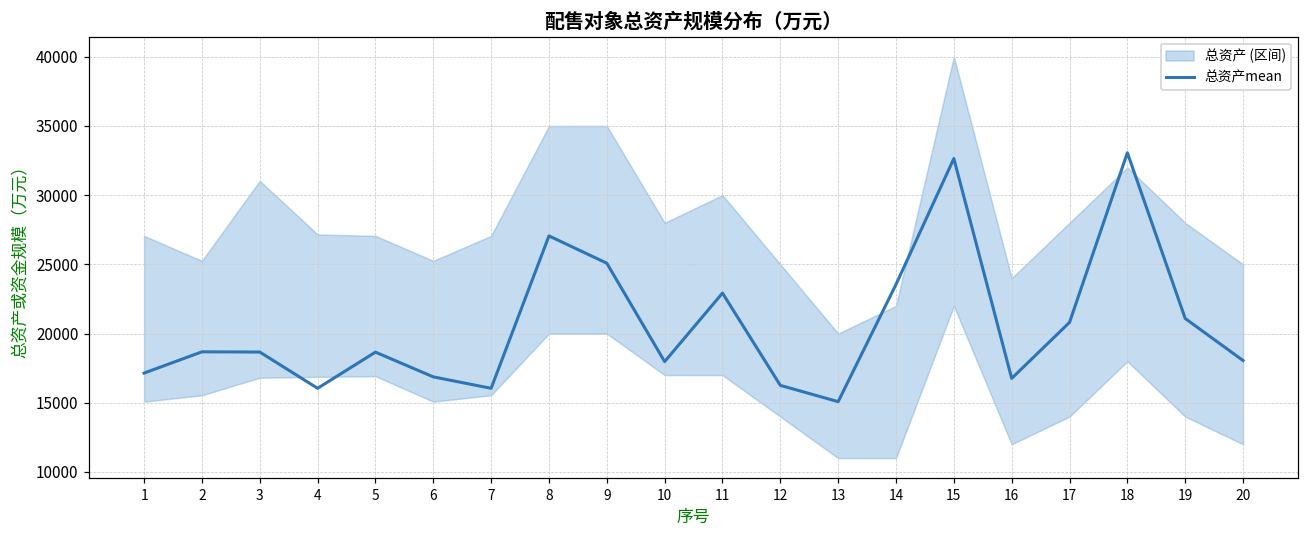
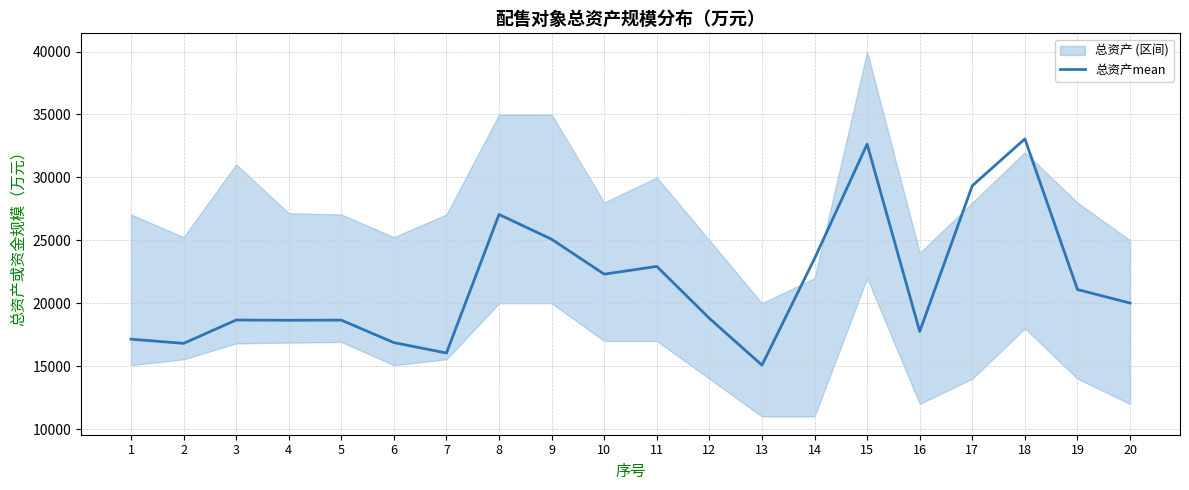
总资产mean, 2: 18700 -> 16800
总资产mean, 4: 16000 -> 18600
总资产mean, 10: 18000 -> 22300
总资产mean, 12: 16300 -> 18800
总资产mean, 16: 16800 -> 17800
总资产mean, 17: 20800 -> 29300
总资产mean, 20: 18100 -> 20000
